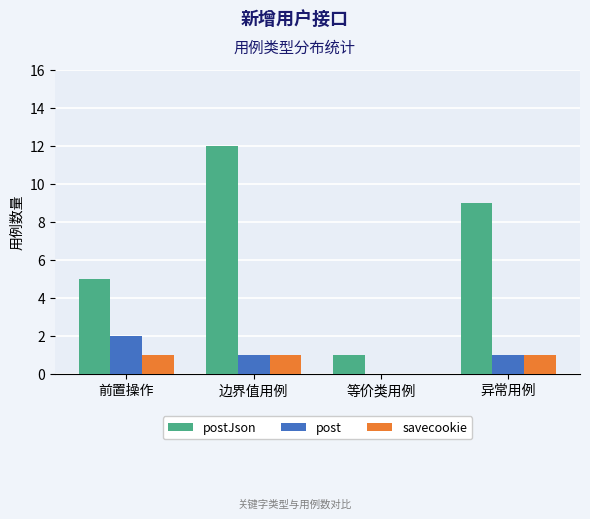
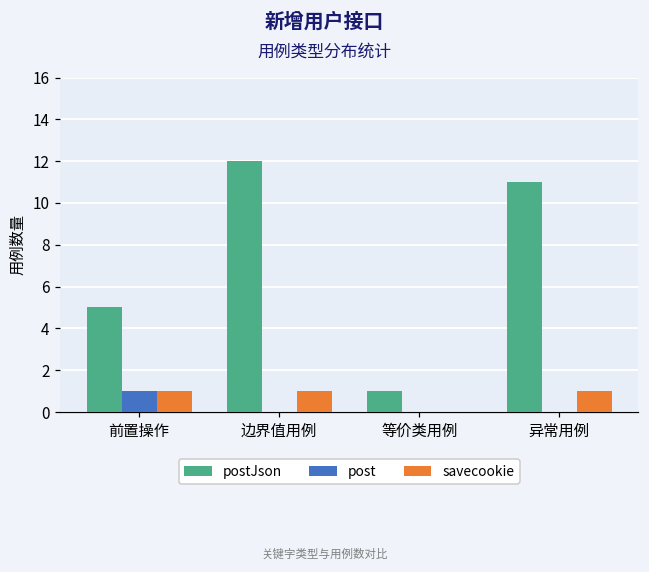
post, 前置操作: 2 -> 1
post, 边界值用例: 1 -> 0
postJson, 异常用例: 9 -> 11
post, 异常用例: 1 -> 0
